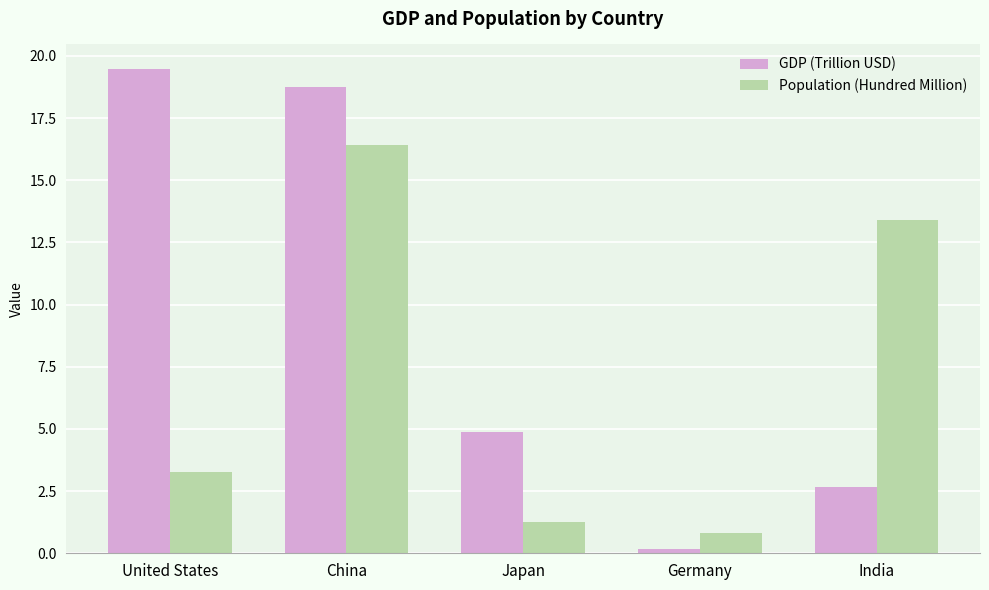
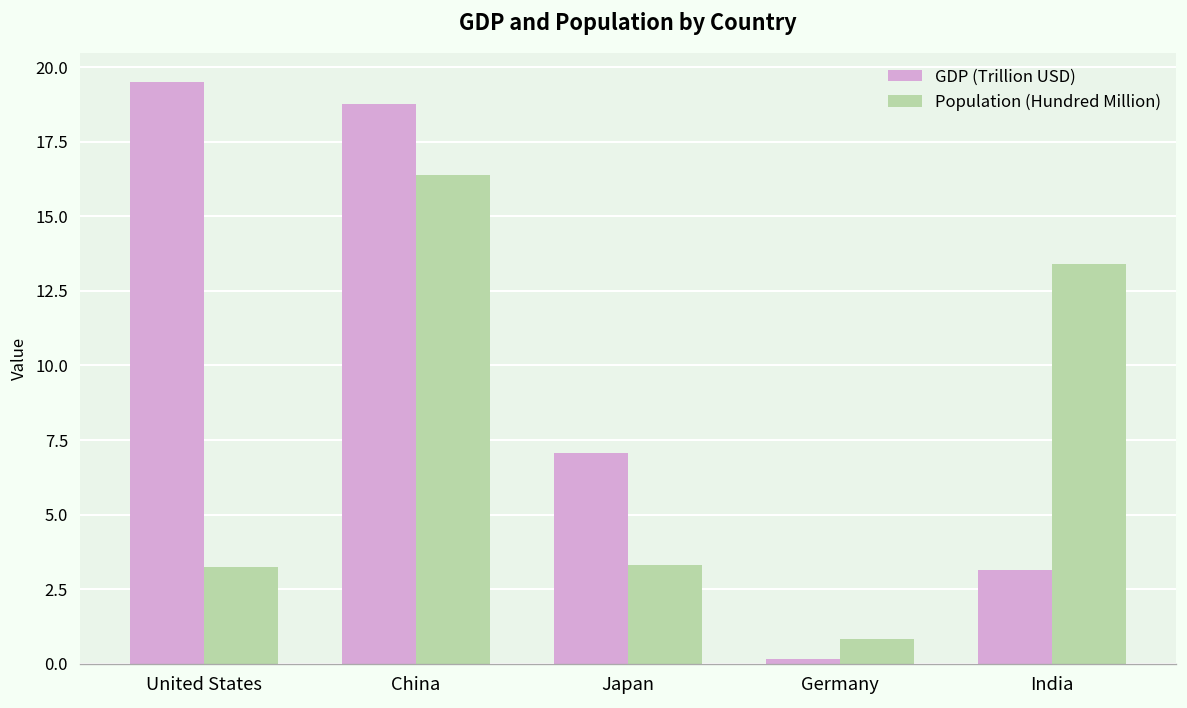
GDP (Trillion USD), Japan: 4.9 -> 7.1
Population (Hundred Million), Japan: 1.3 -> 3.3
GDP (Trillion USD), India: 2.7 -> 3.2
